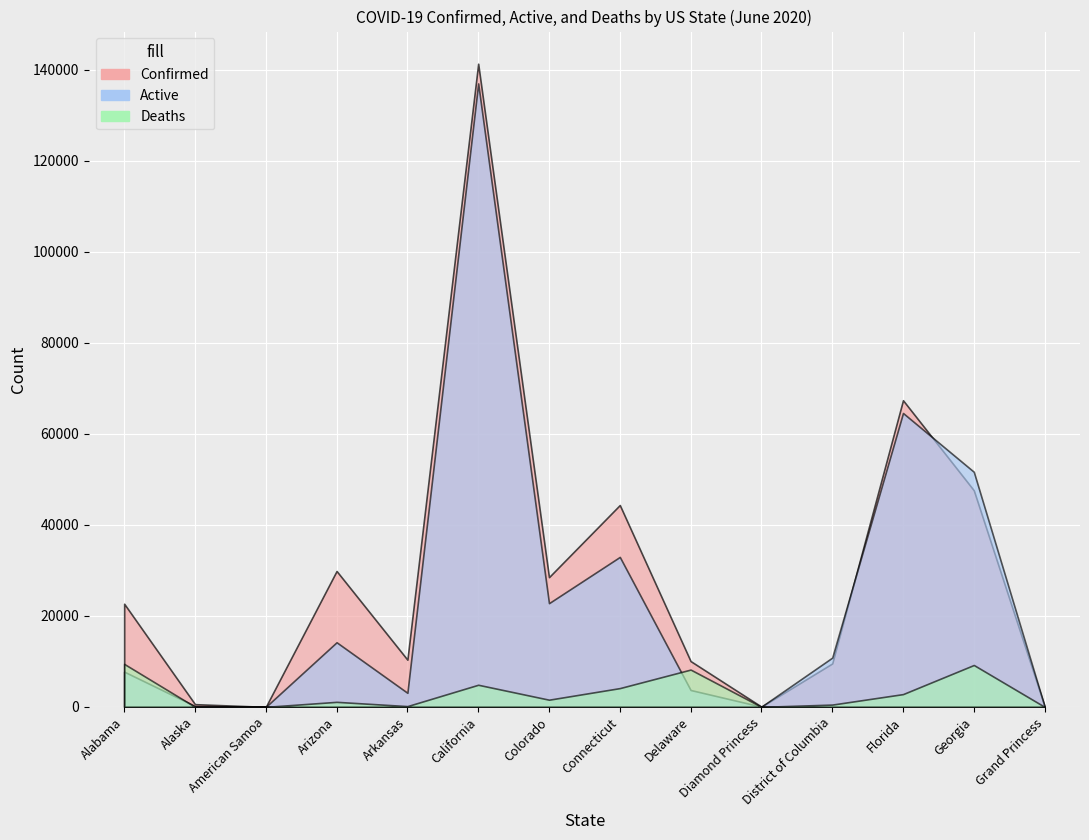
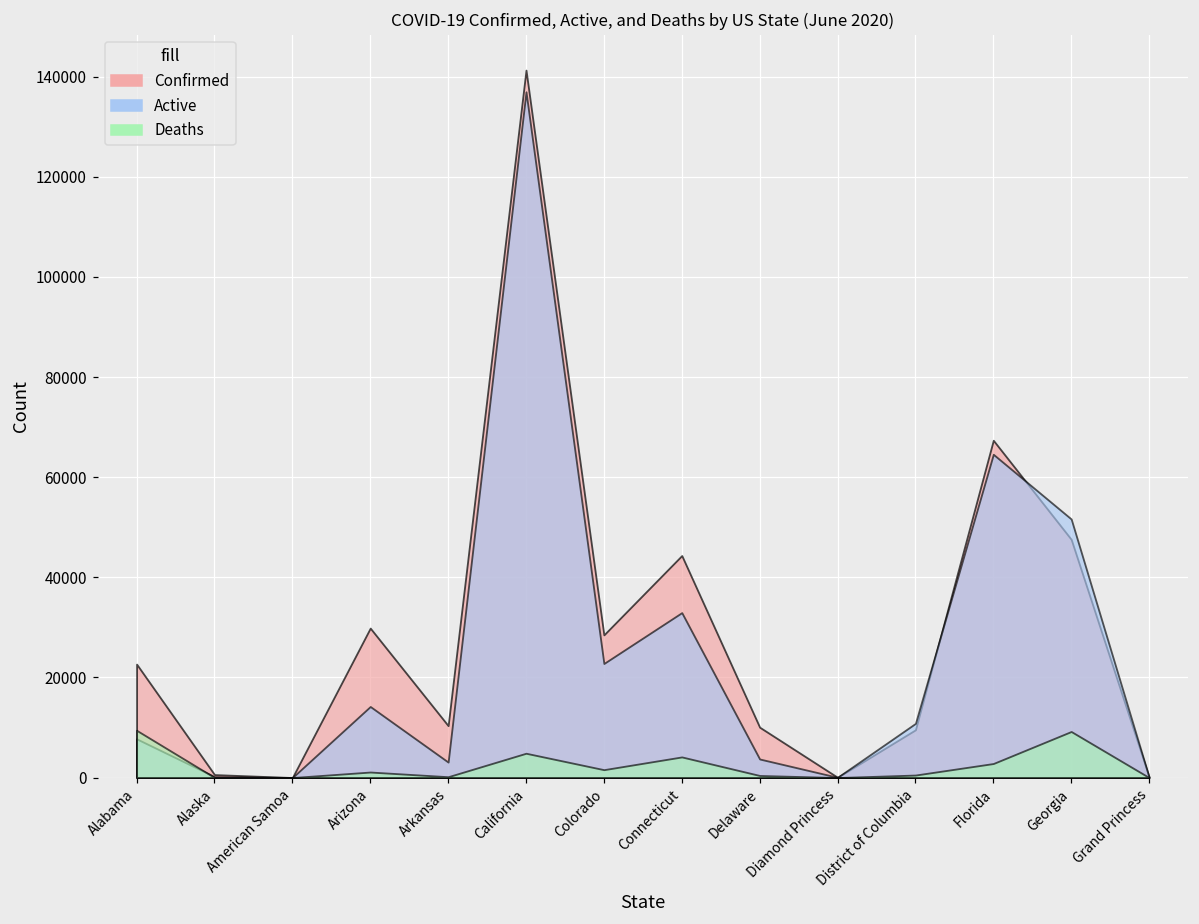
Deaths, Delaware: 8000 -> 0
